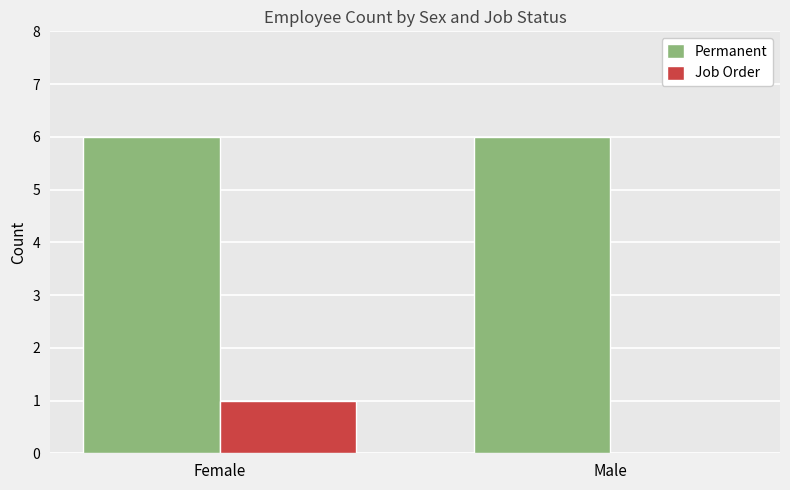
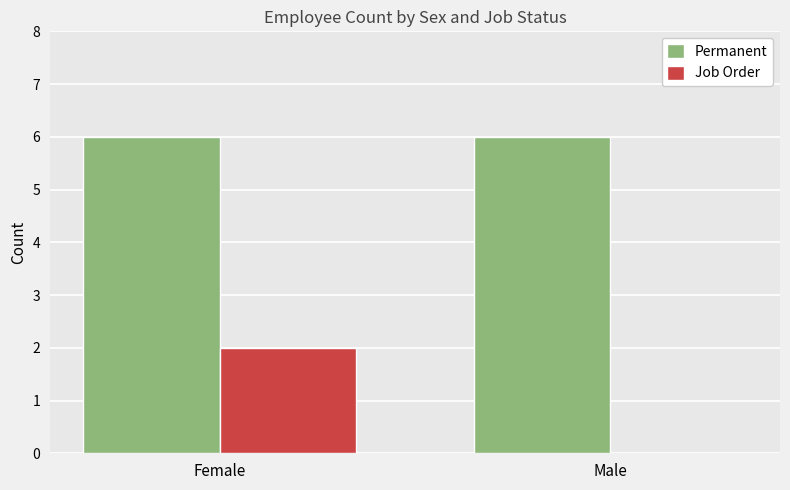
Job Order, Female: 1 -> 2
